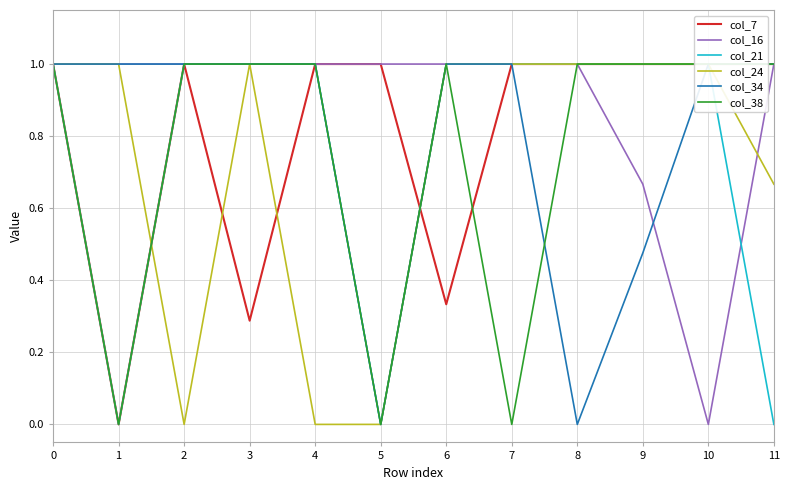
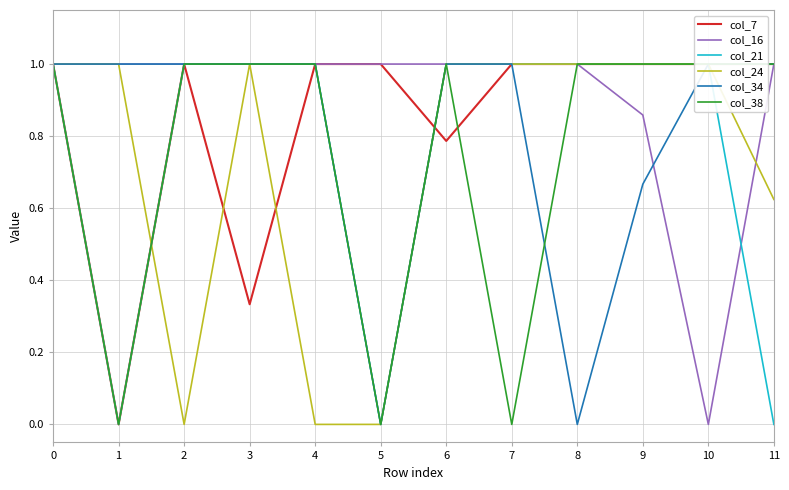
col_7, 3: 0.29 -> 0.33
col_7, 6: 0.33 -> 0.79
col_16, 9: 0.67 -> 0.86
col_34, 9: 0.48 -> 0.67
col_24, 11: 0.67 -> 0.62
